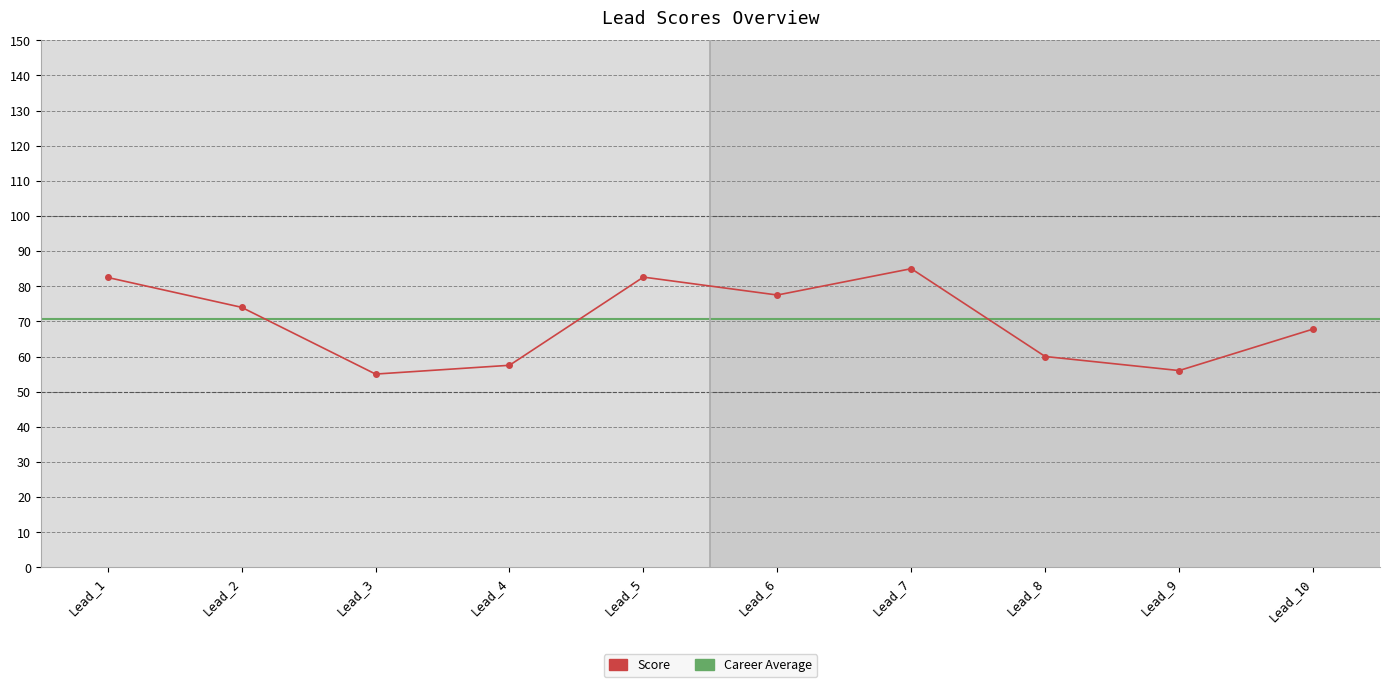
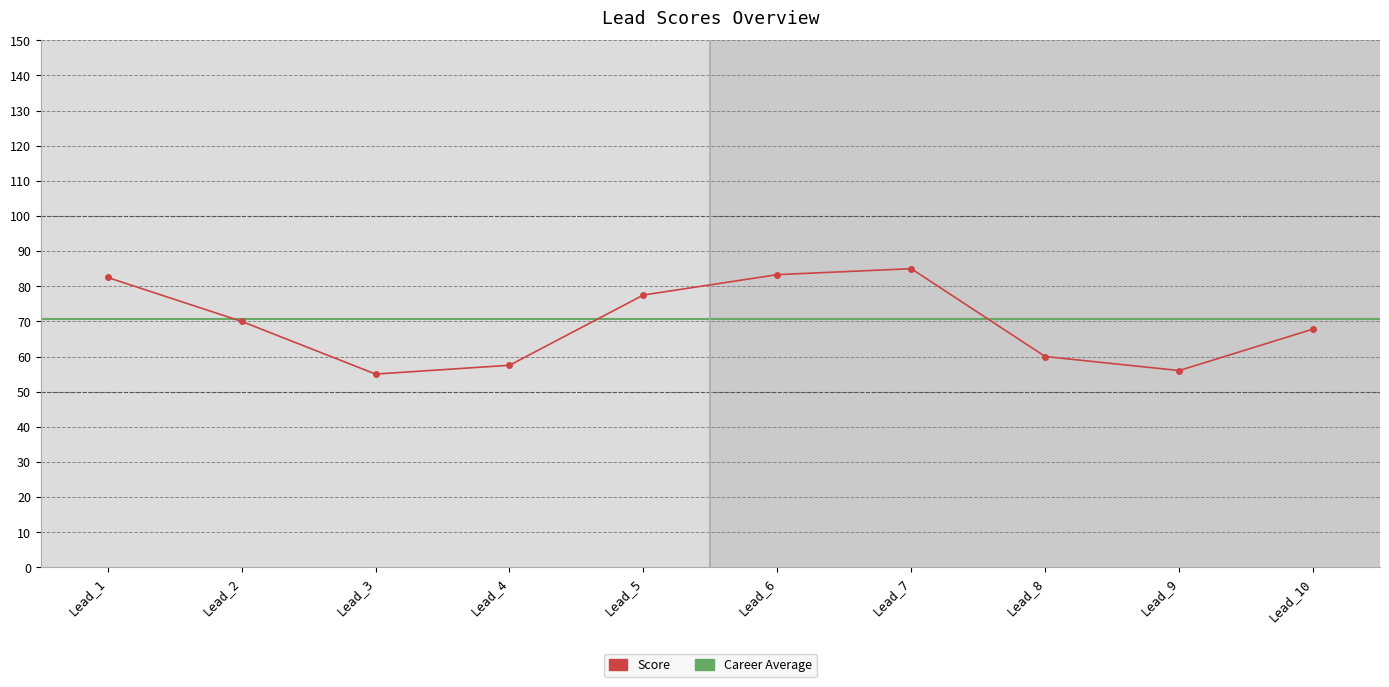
Lead_2: 74 -> 70
Lead_5: 83 -> 78
Lead_6: 78 -> 83
